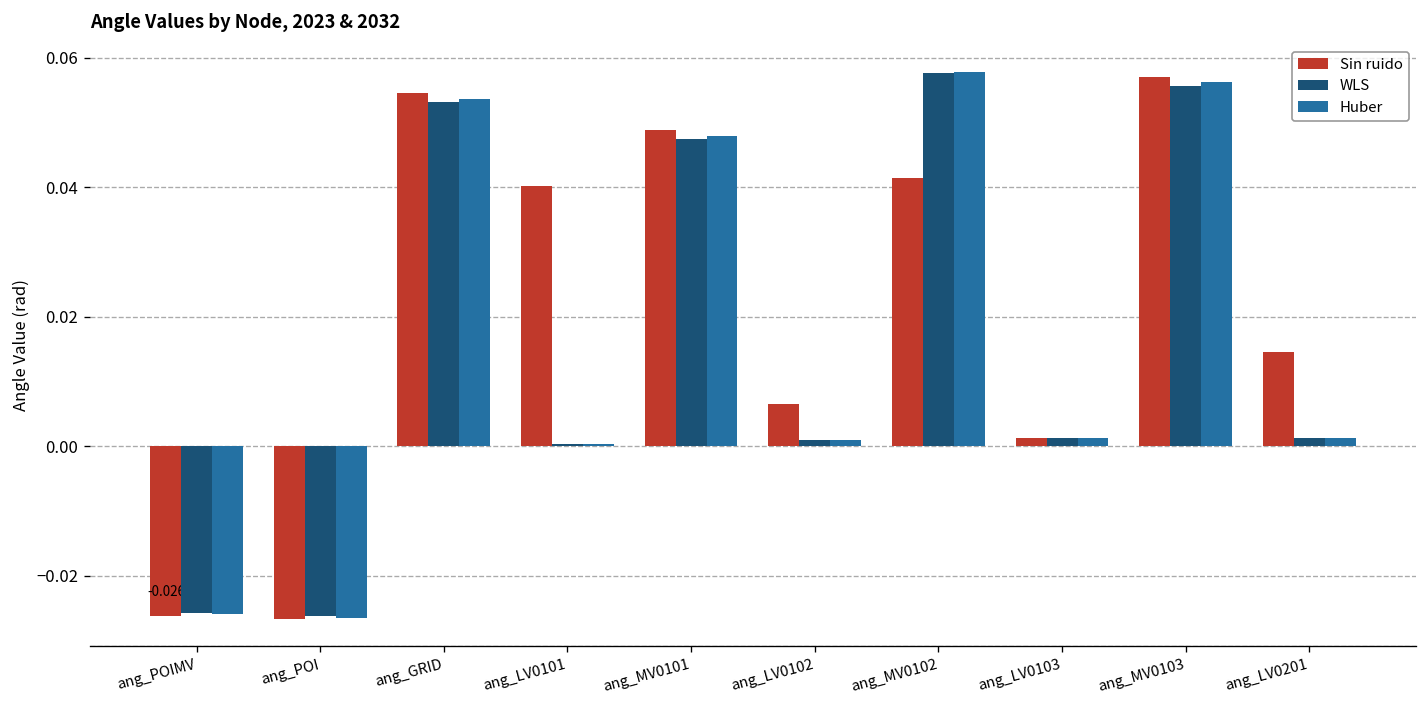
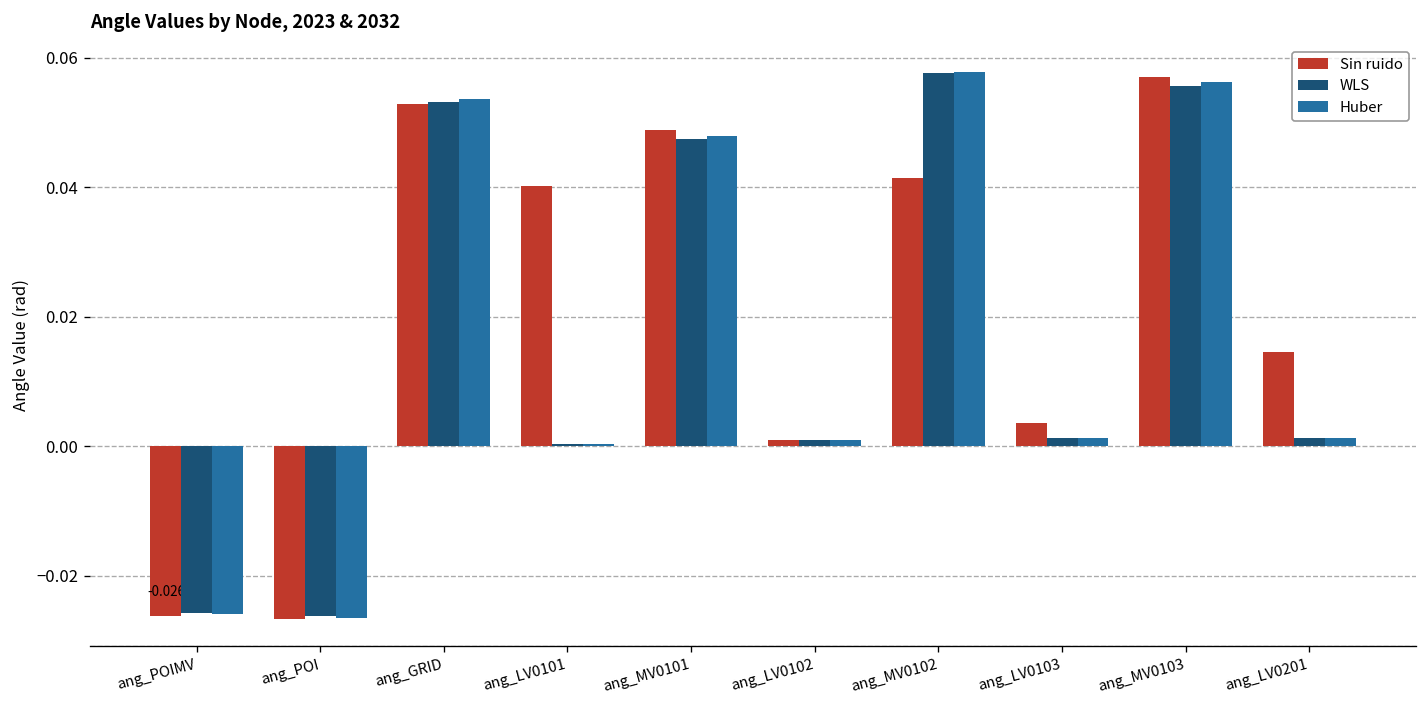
Sin ruido, ang_GRID: 0.055 -> 0.053
Sin ruido, ang_LV0102: 0.007 -> 0.001
Sin ruido, ang_LV0103: 0.001 -> 0.004
